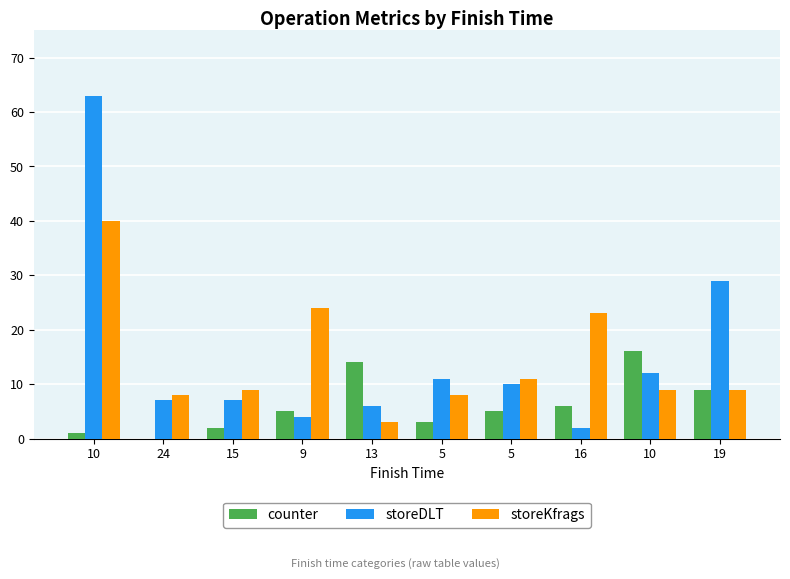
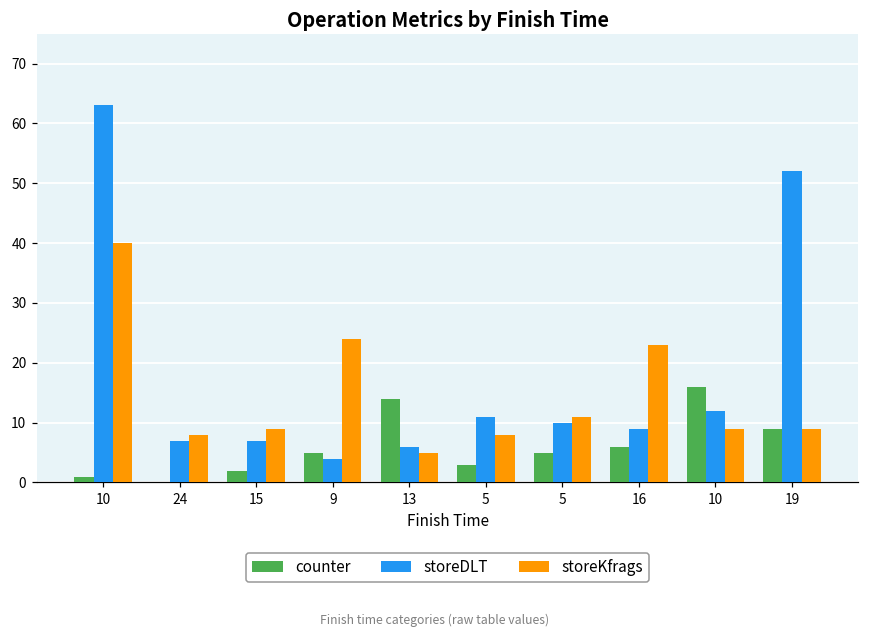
storeKfrags, 13: 3 -> 5
storeDLT, 16: 2 -> 9
storeDLT, 19: 29 -> 52
